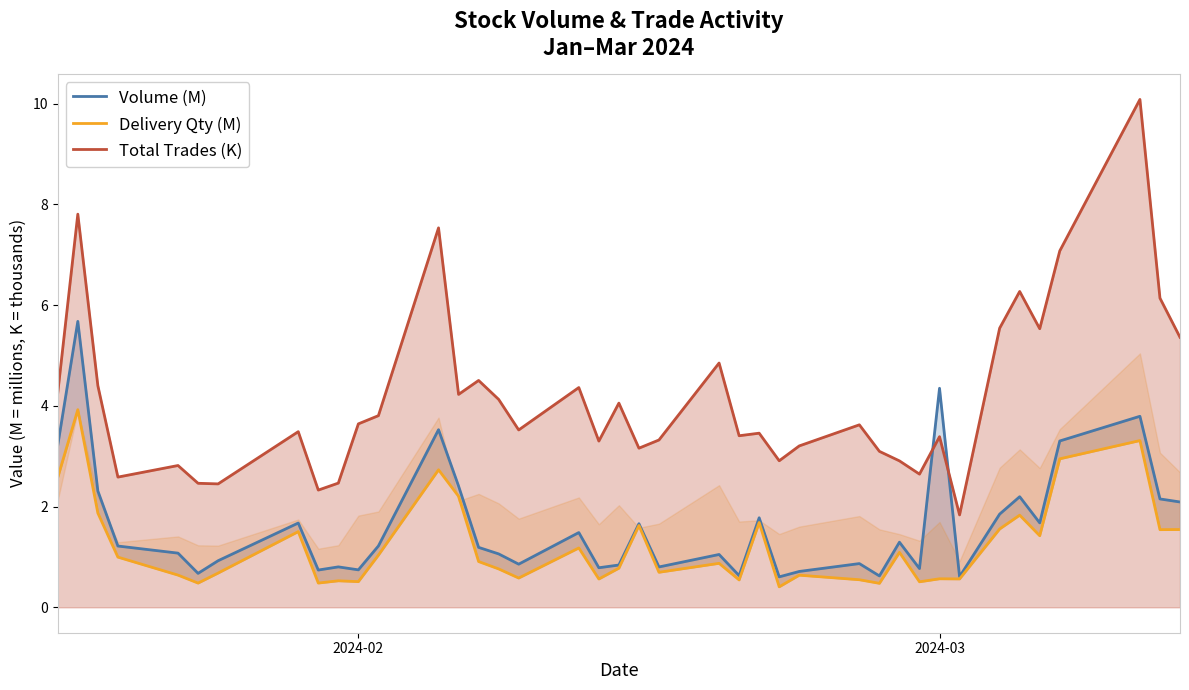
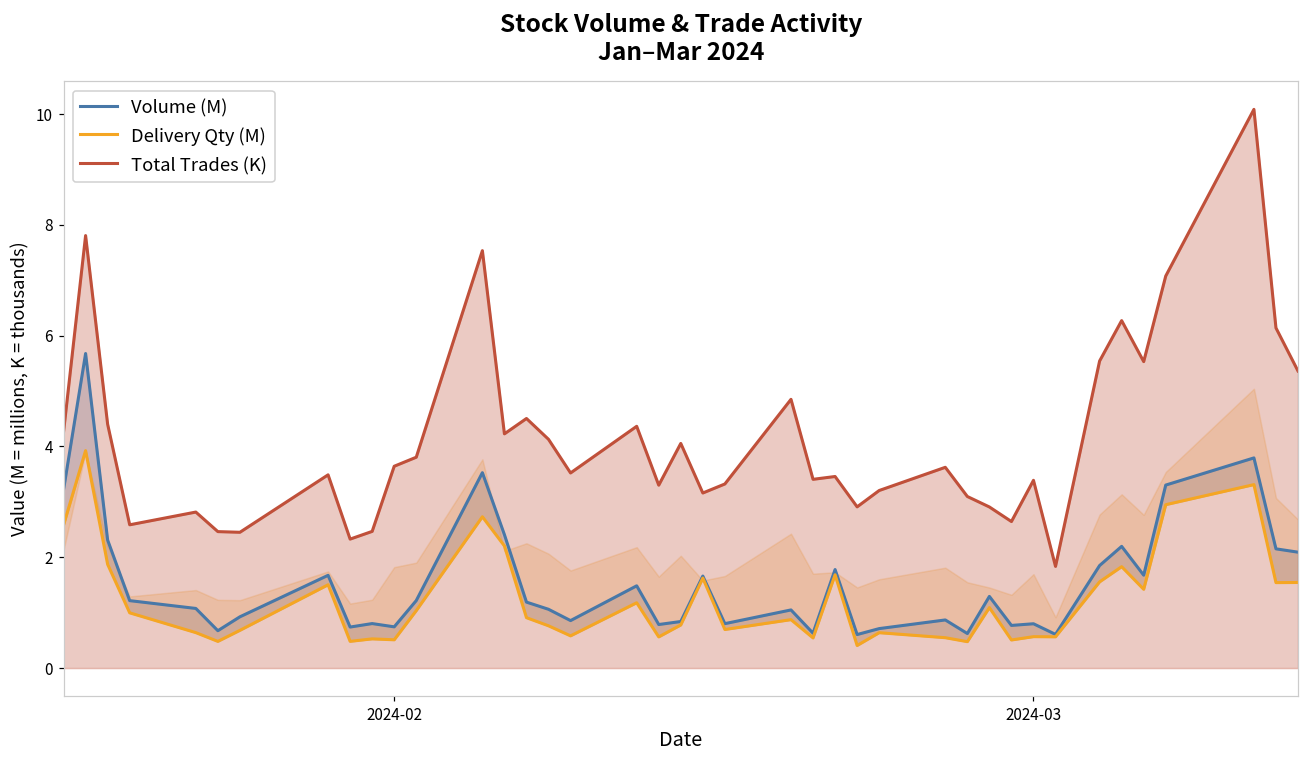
Volume (M), 2024-03: 4.3 -> 0.8
